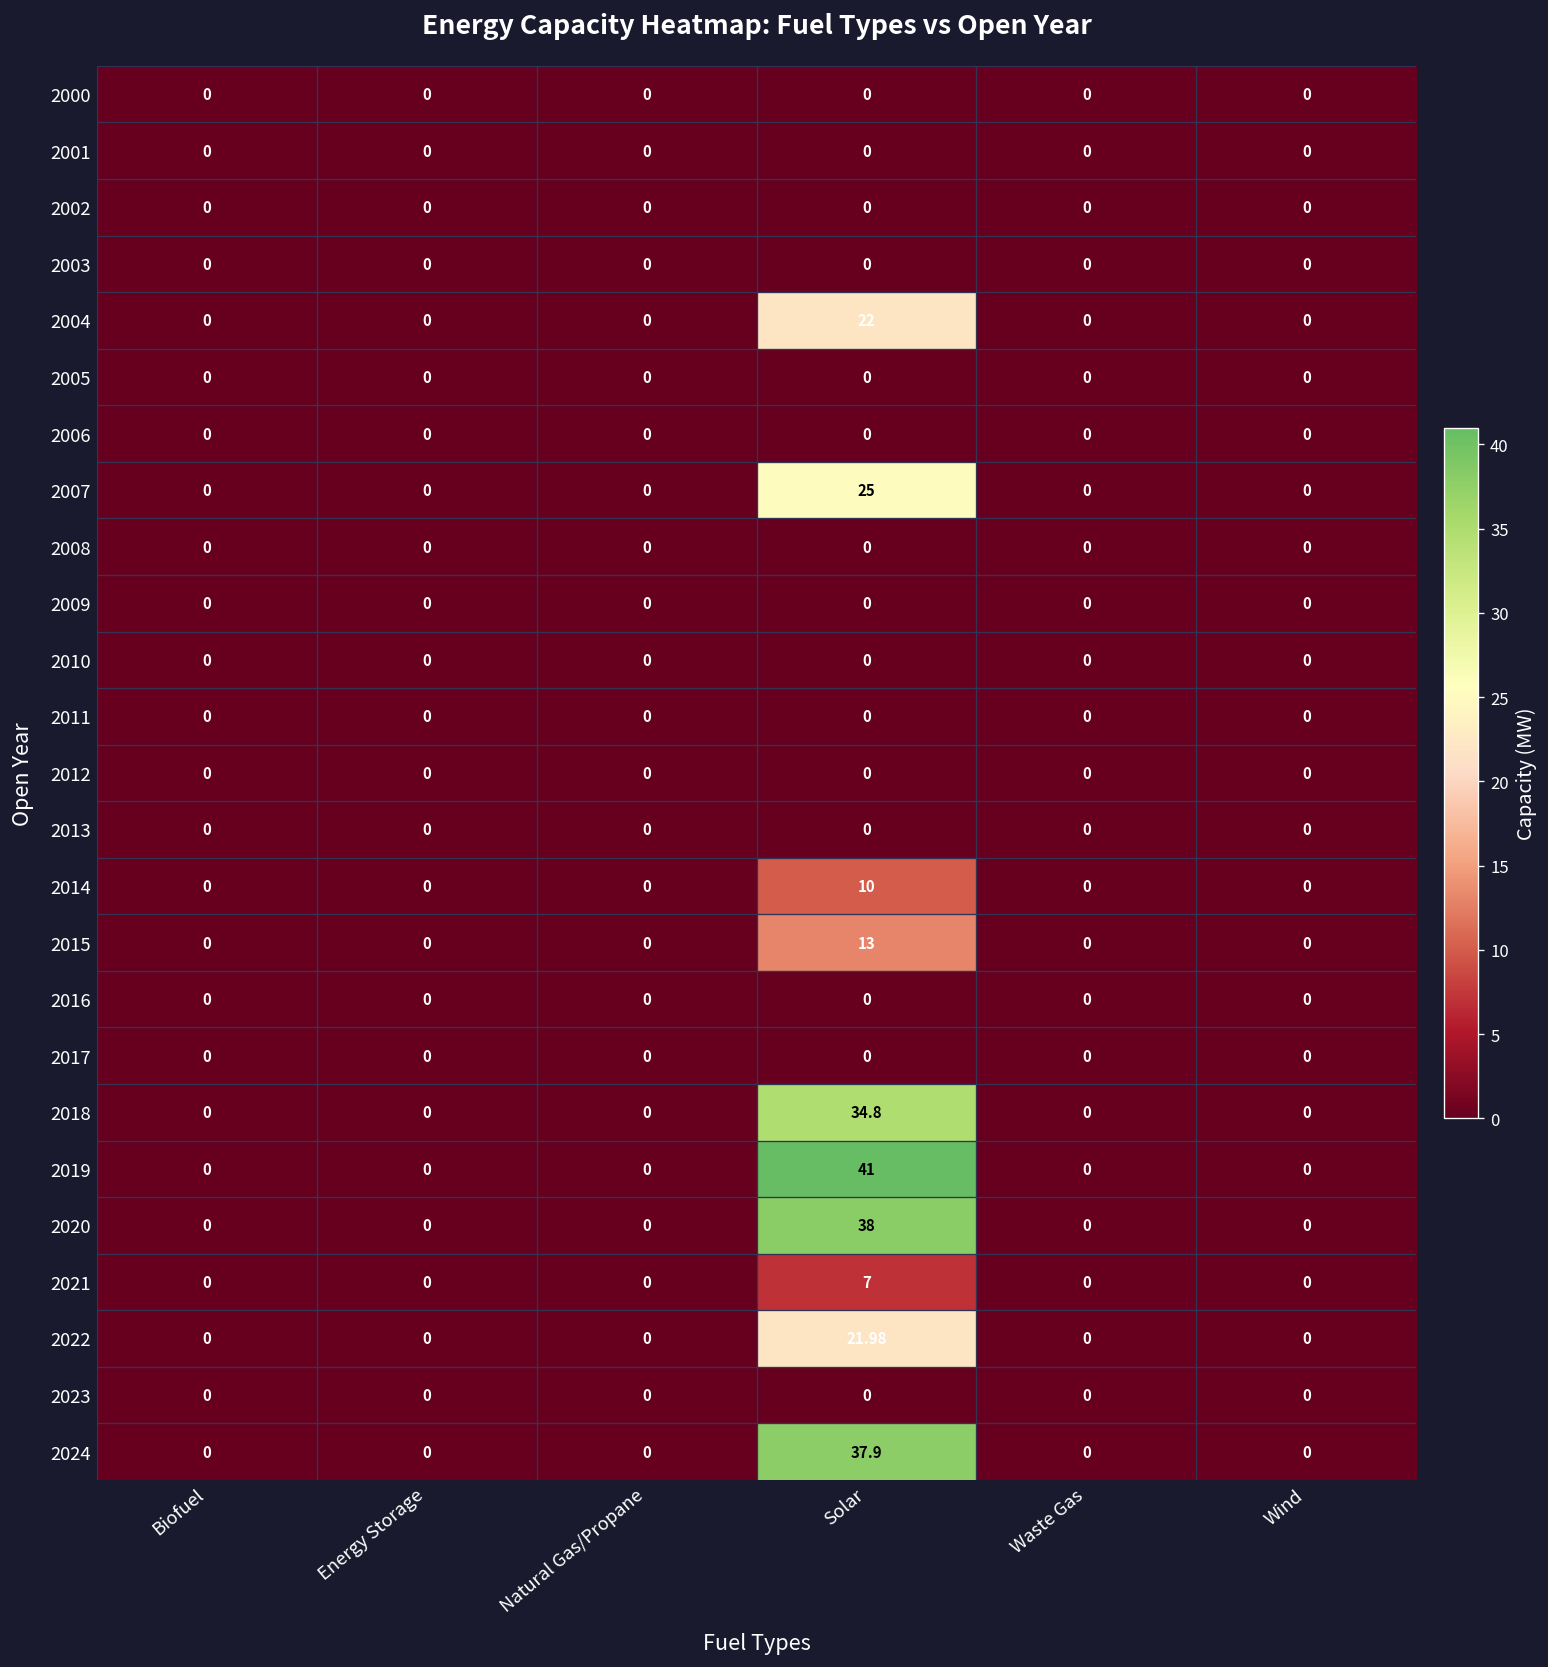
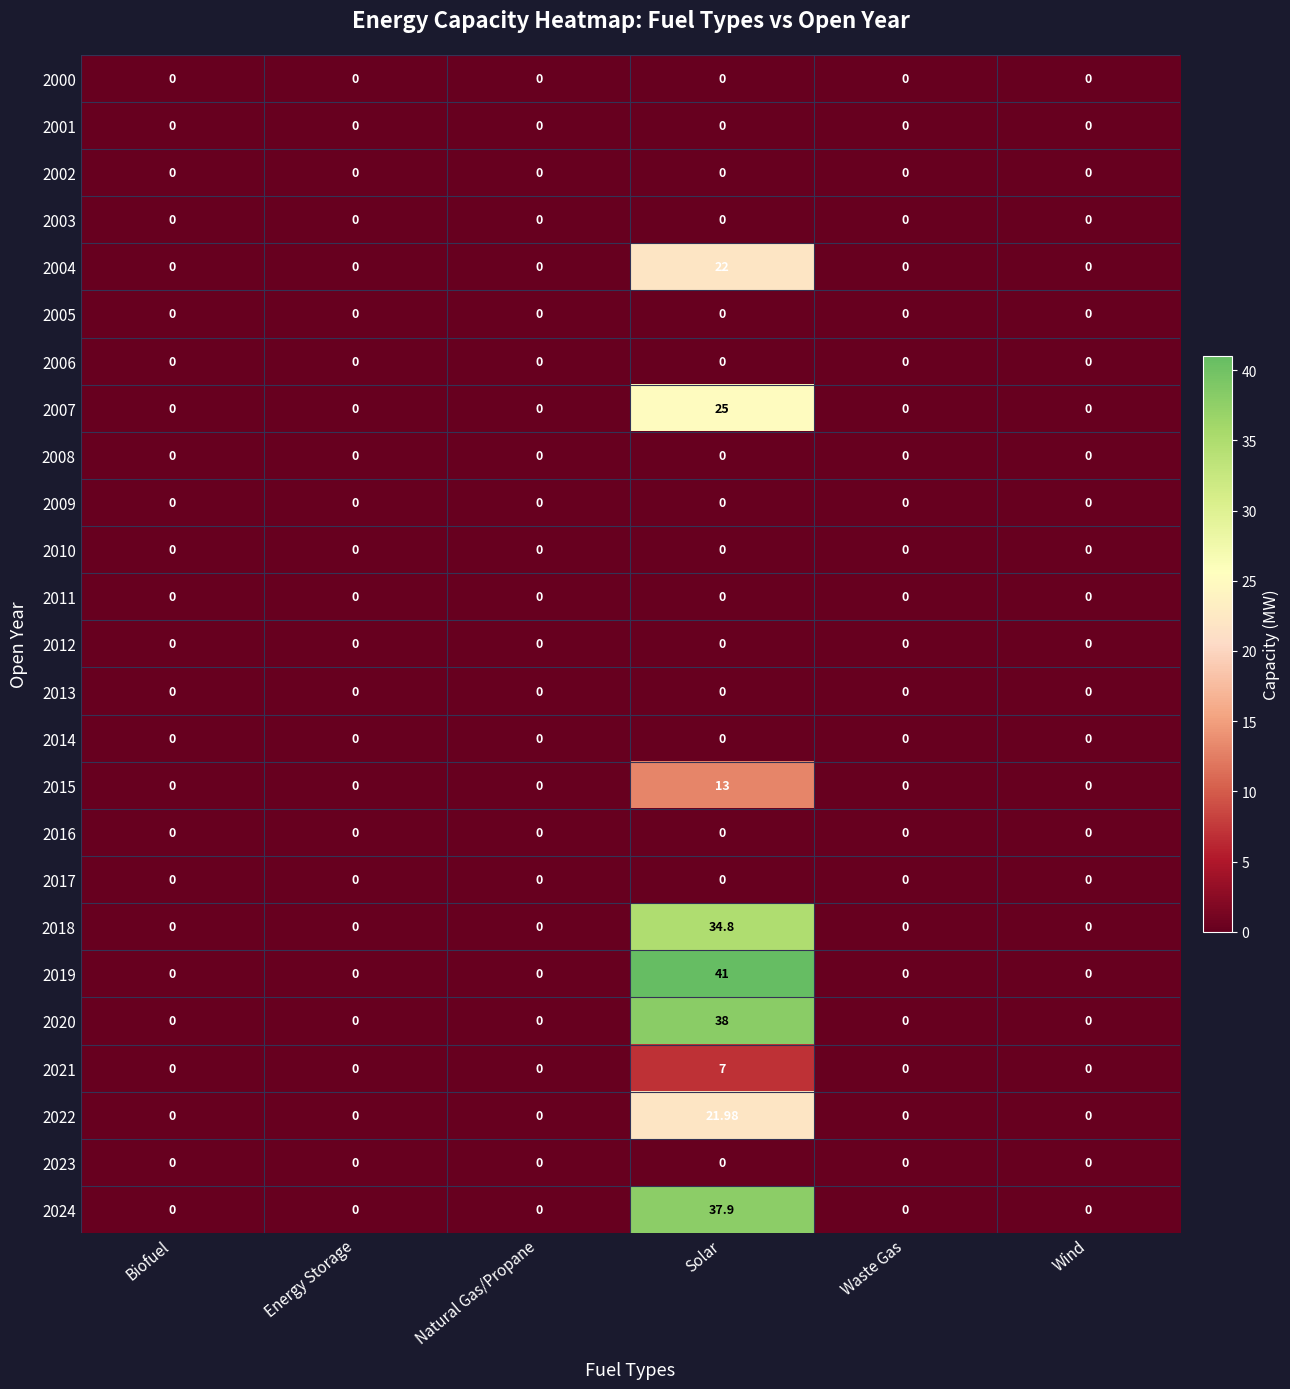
2014, Solar: 10 -> 0
